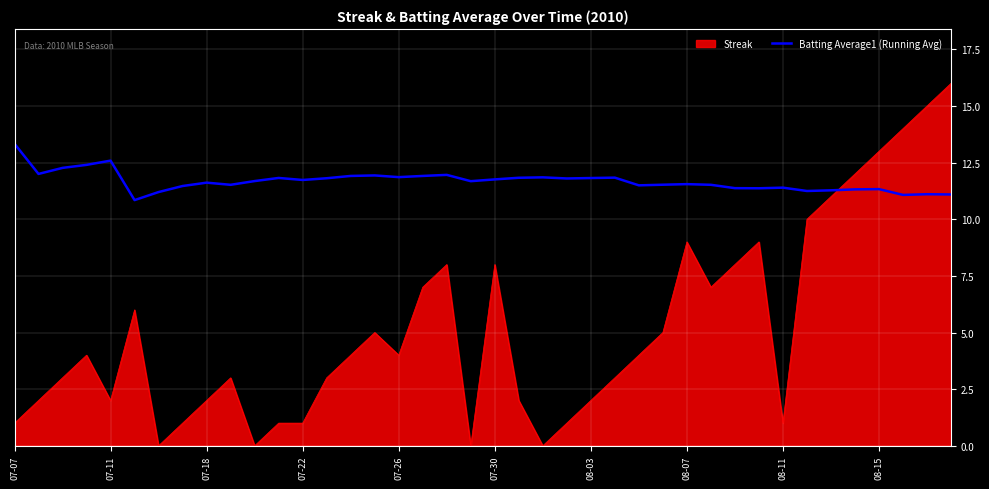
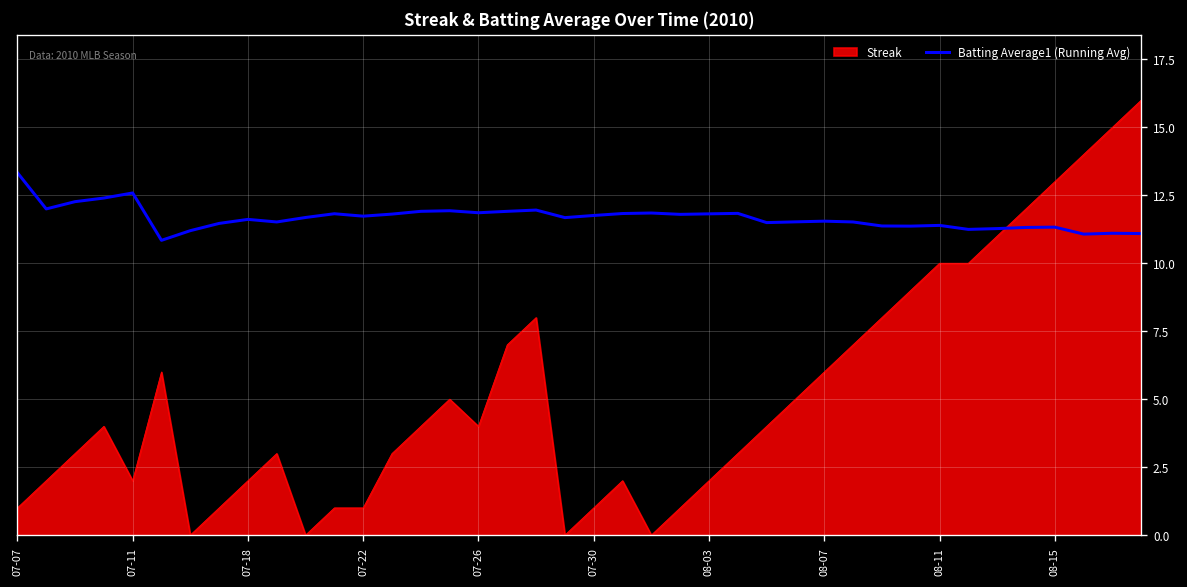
Streak, 07-30: 8 -> 1
Streak, 08-07: 9 -> 6
Streak, 08-11: 1 -> 10
